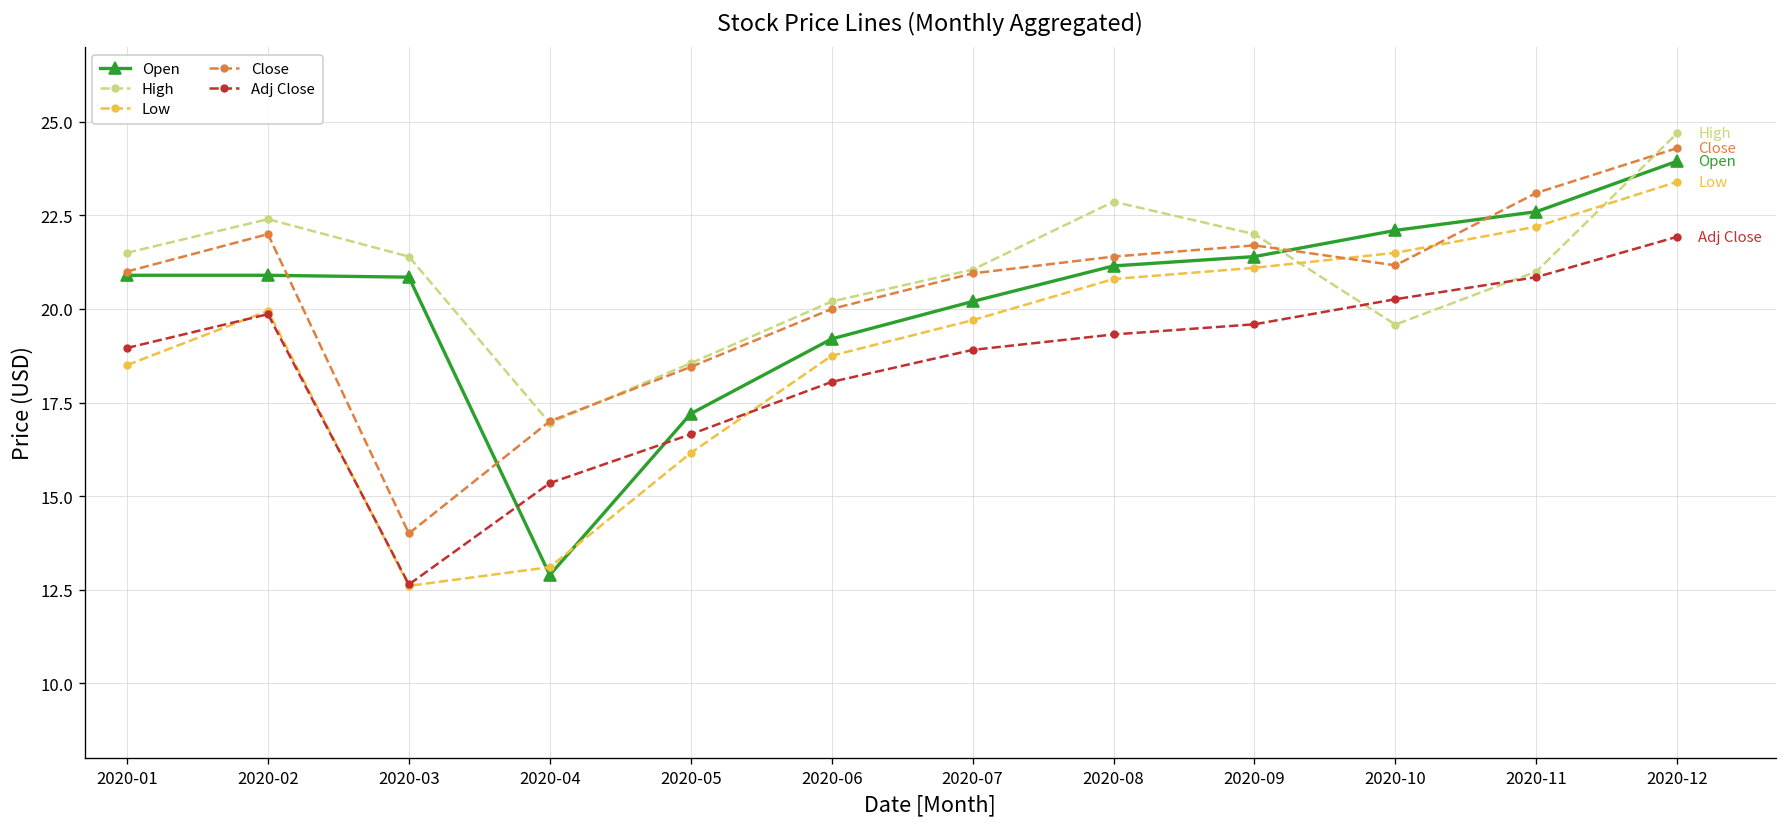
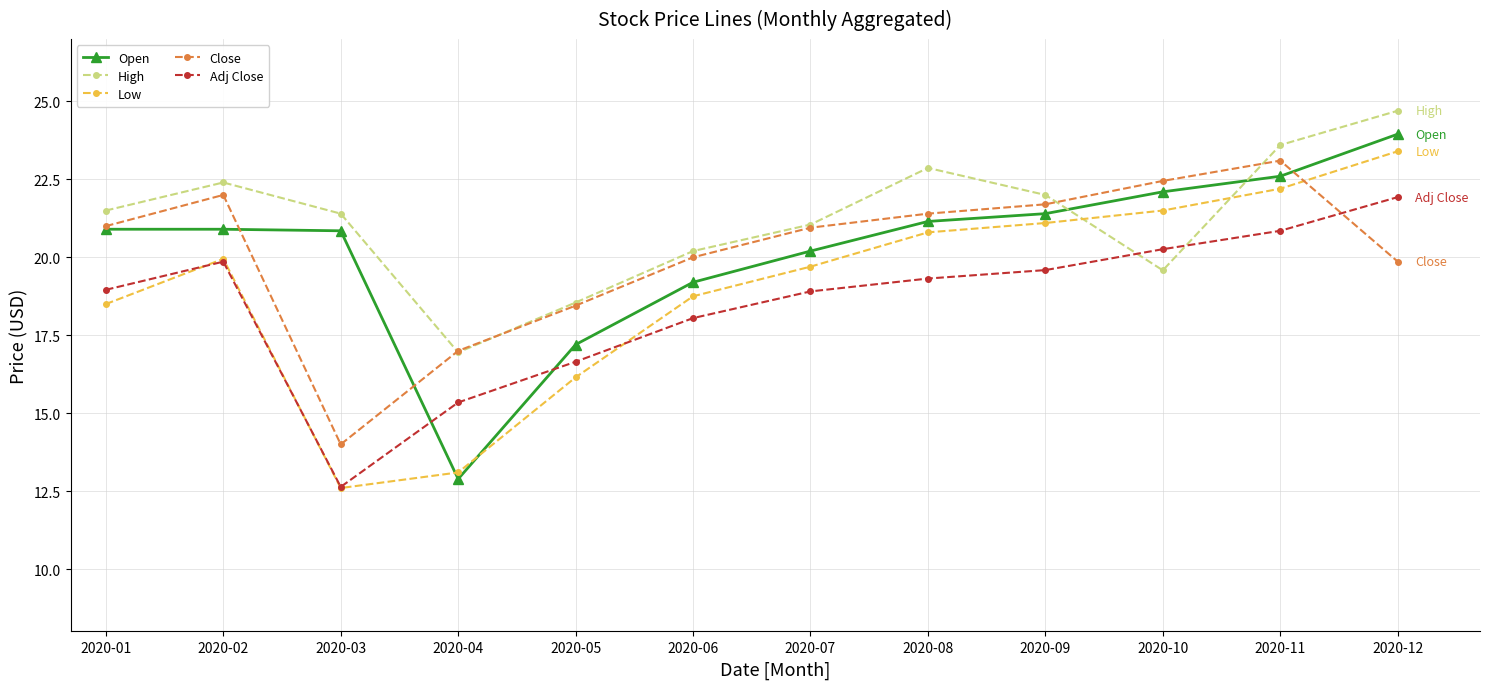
Close, 2020-10: 21.2 -> 22.5
High, 2020-11: 21.0 -> 23.6
Close, 2020-12: 24.3 -> 19.9
